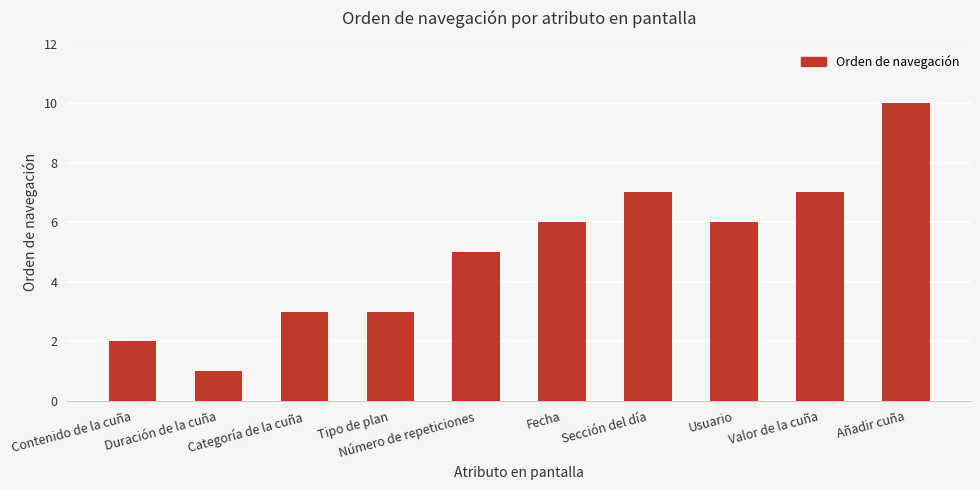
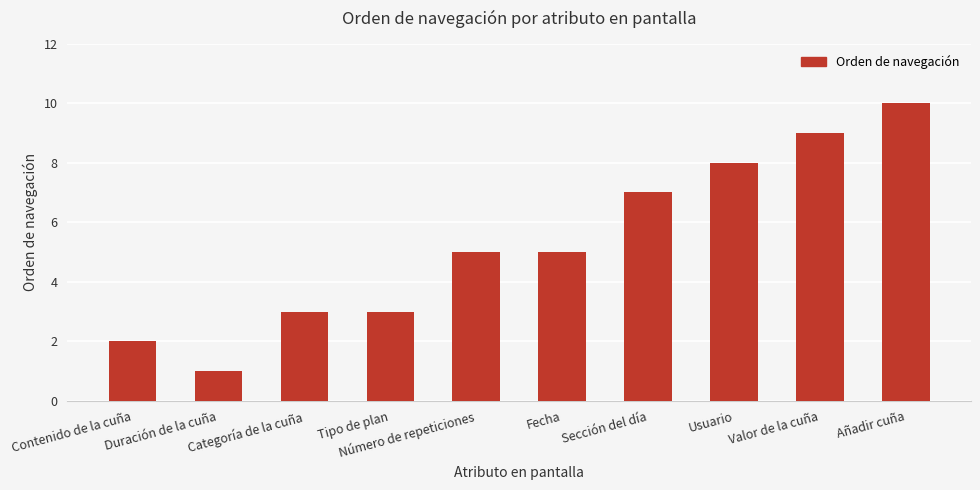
Fecha: 6 -> 5
Usuario: 6 -> 8
Valor de la cuña: 7 -> 9
